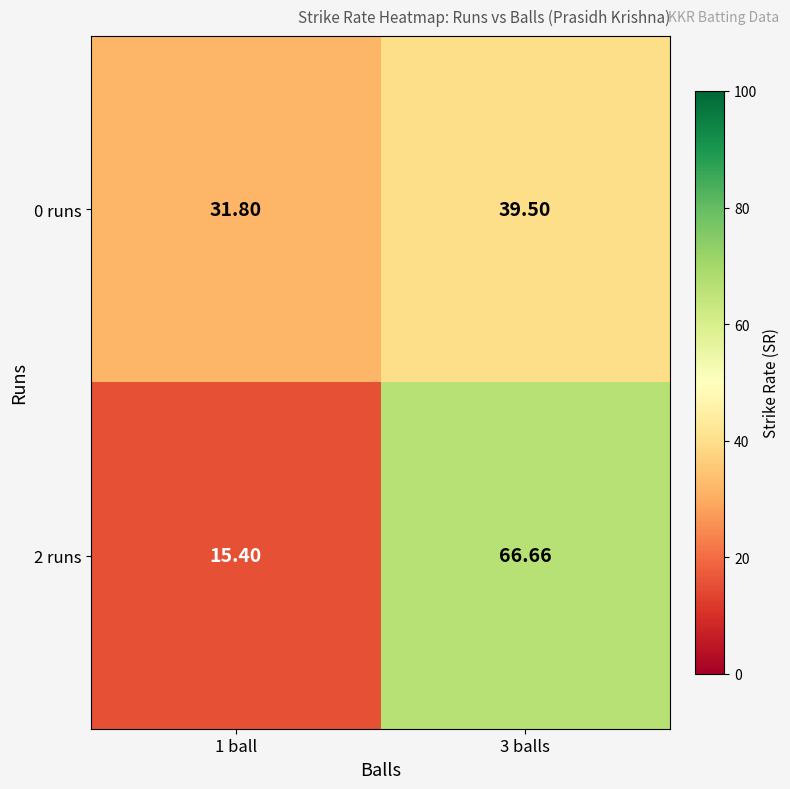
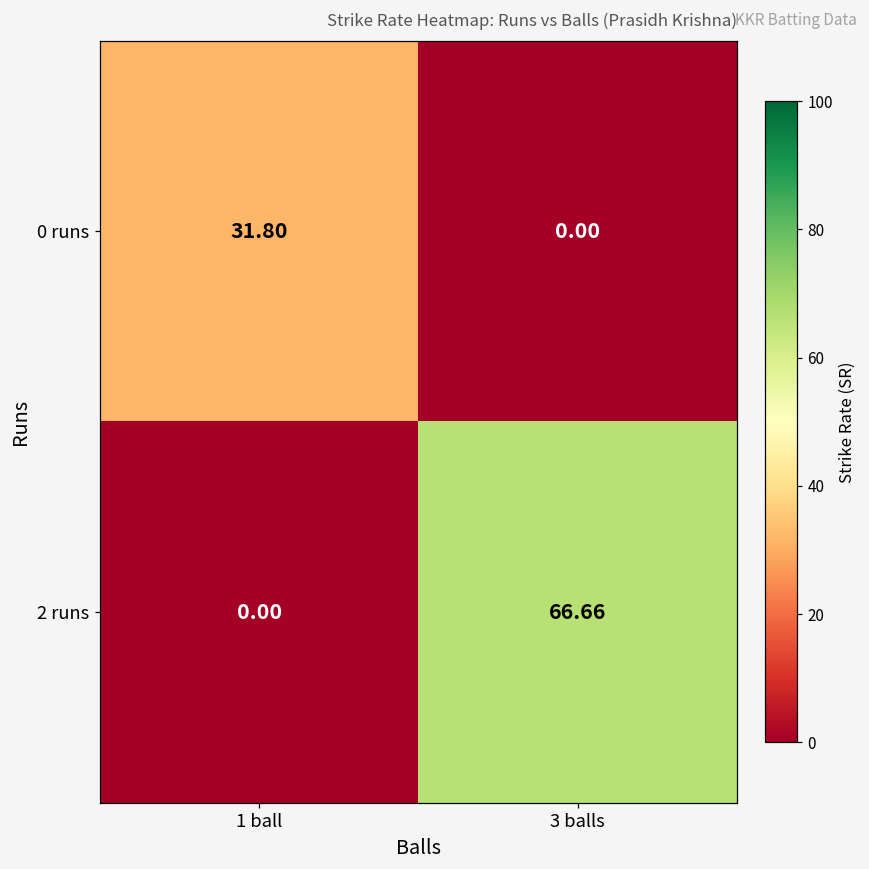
0 runs, 3 balls: 39.50 -> 0.00
2 runs, 1 ball: 15.40 -> 0.00
